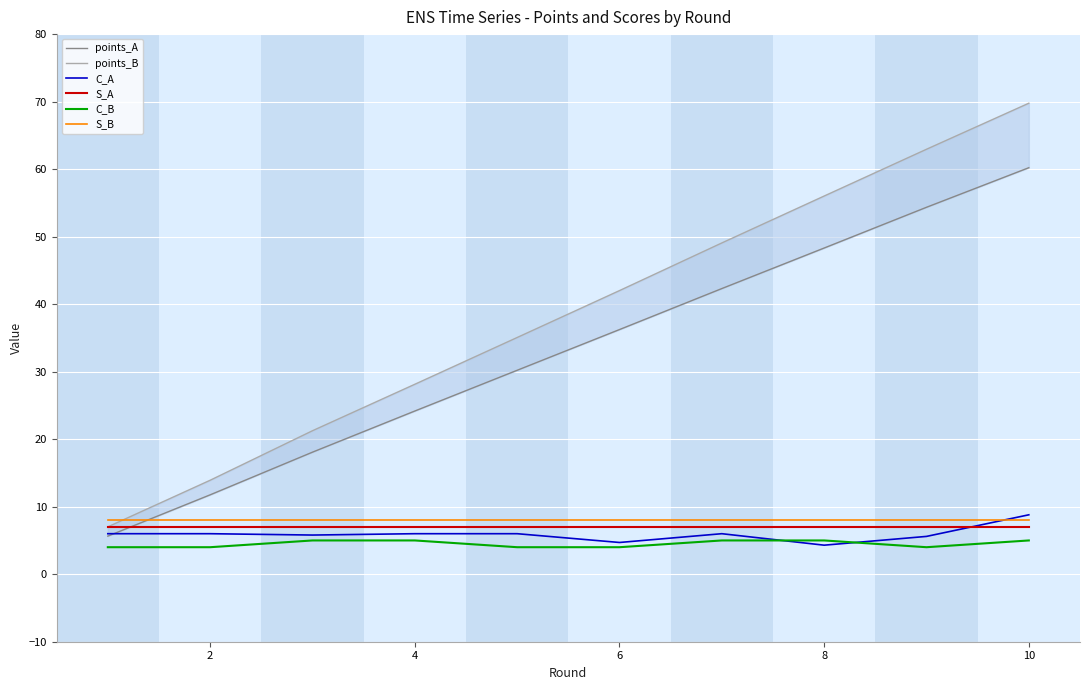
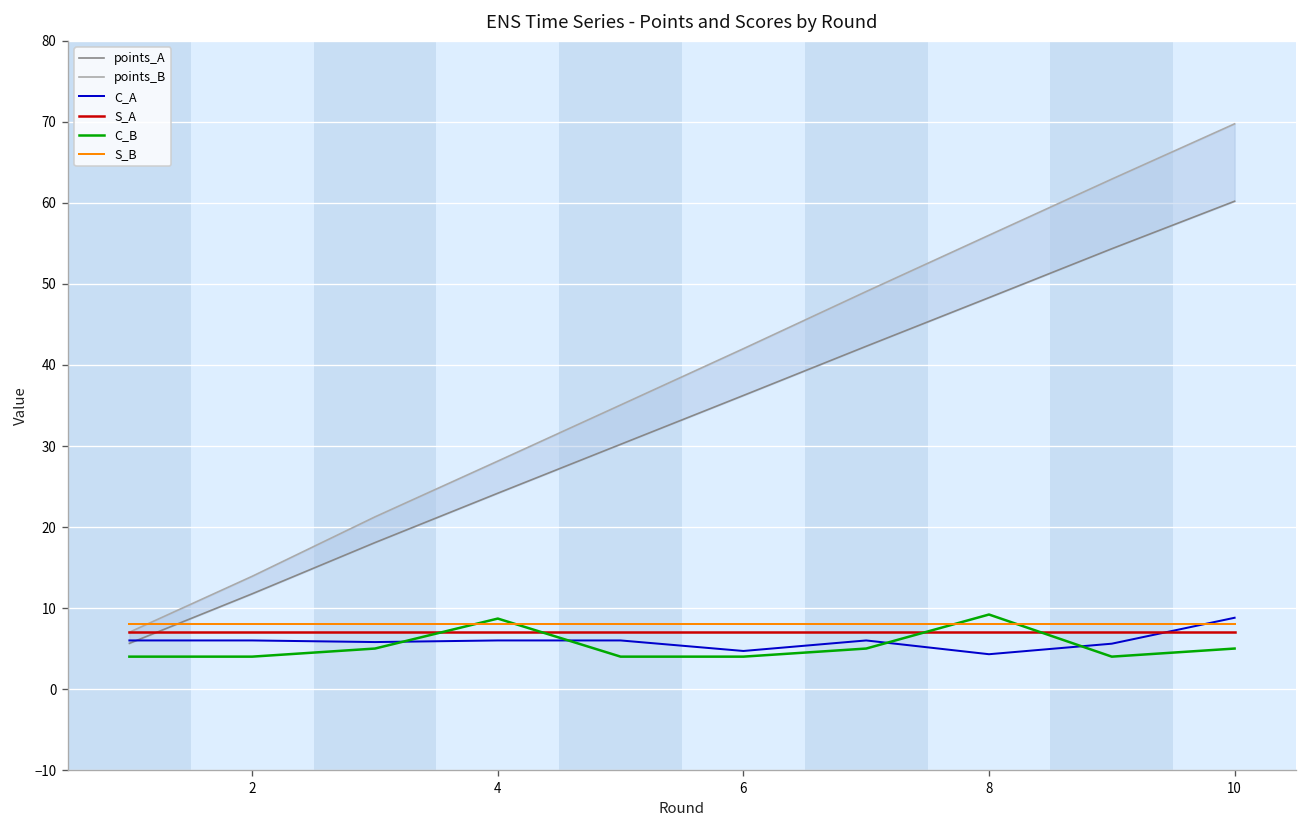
C_B, 4: 5 -> 9
C_B, 8: 5 -> 9
